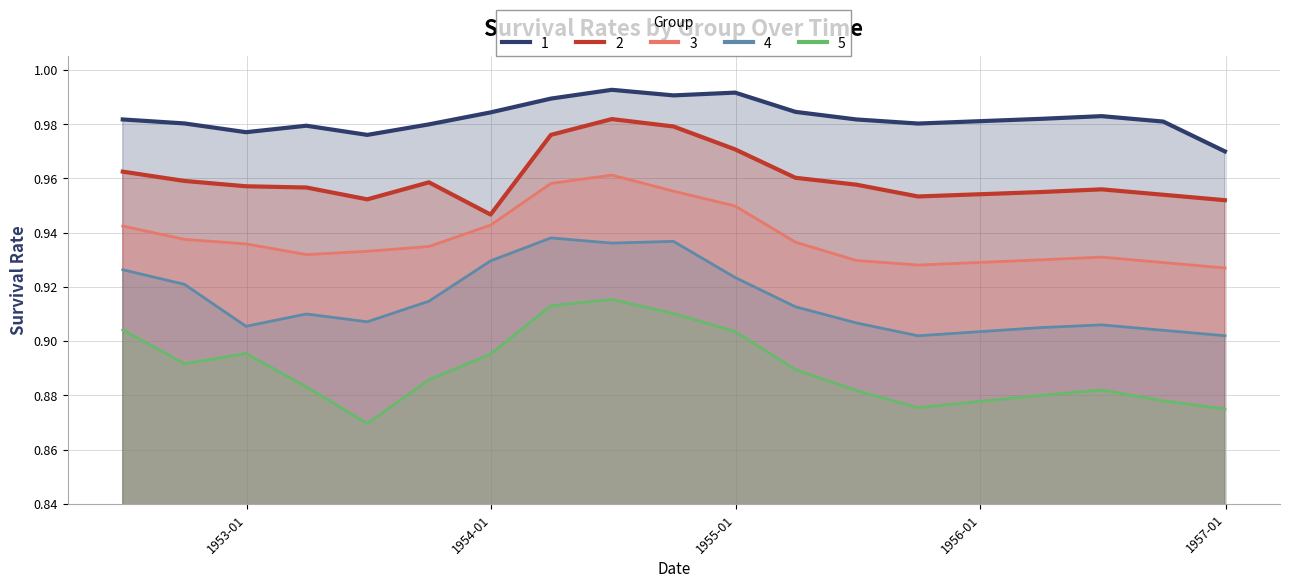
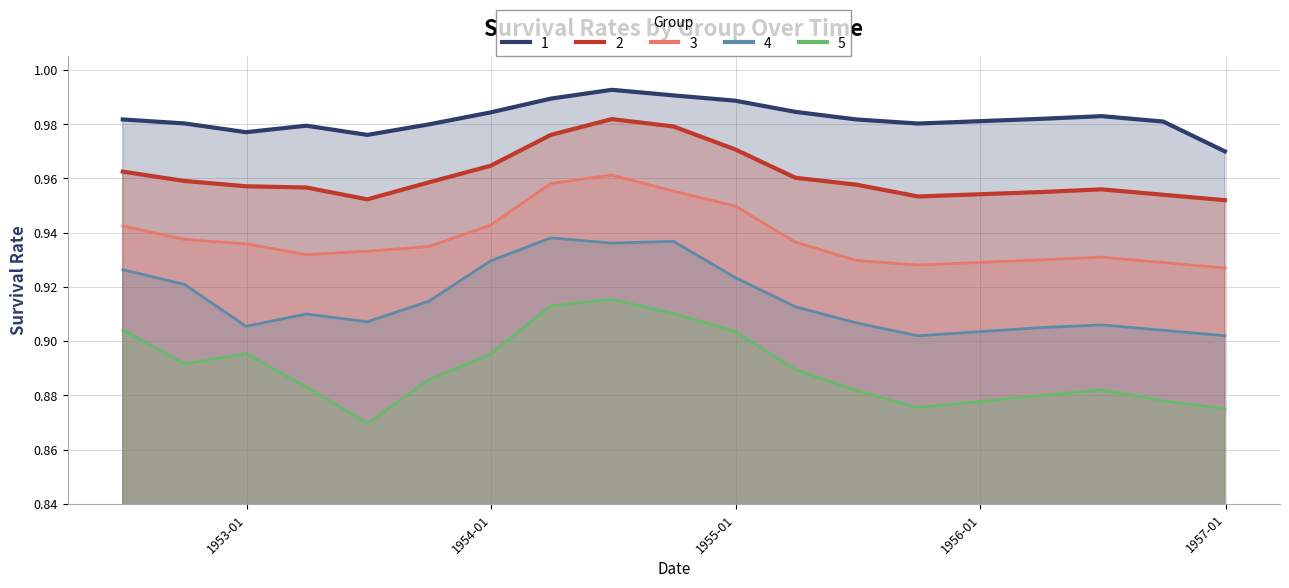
2, 1954-01: 0.947 -> 0.965
1, 1955-01: 0.992 -> 0.989
